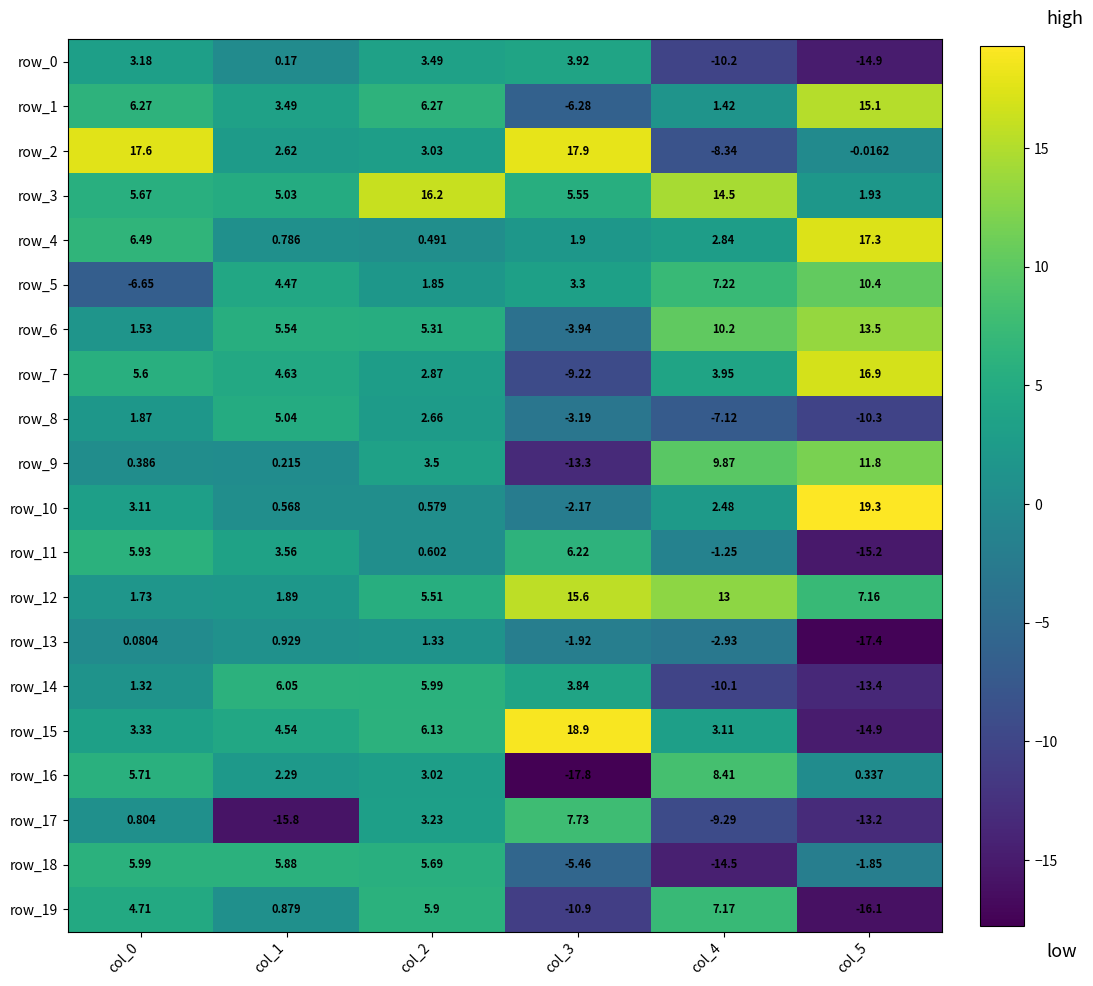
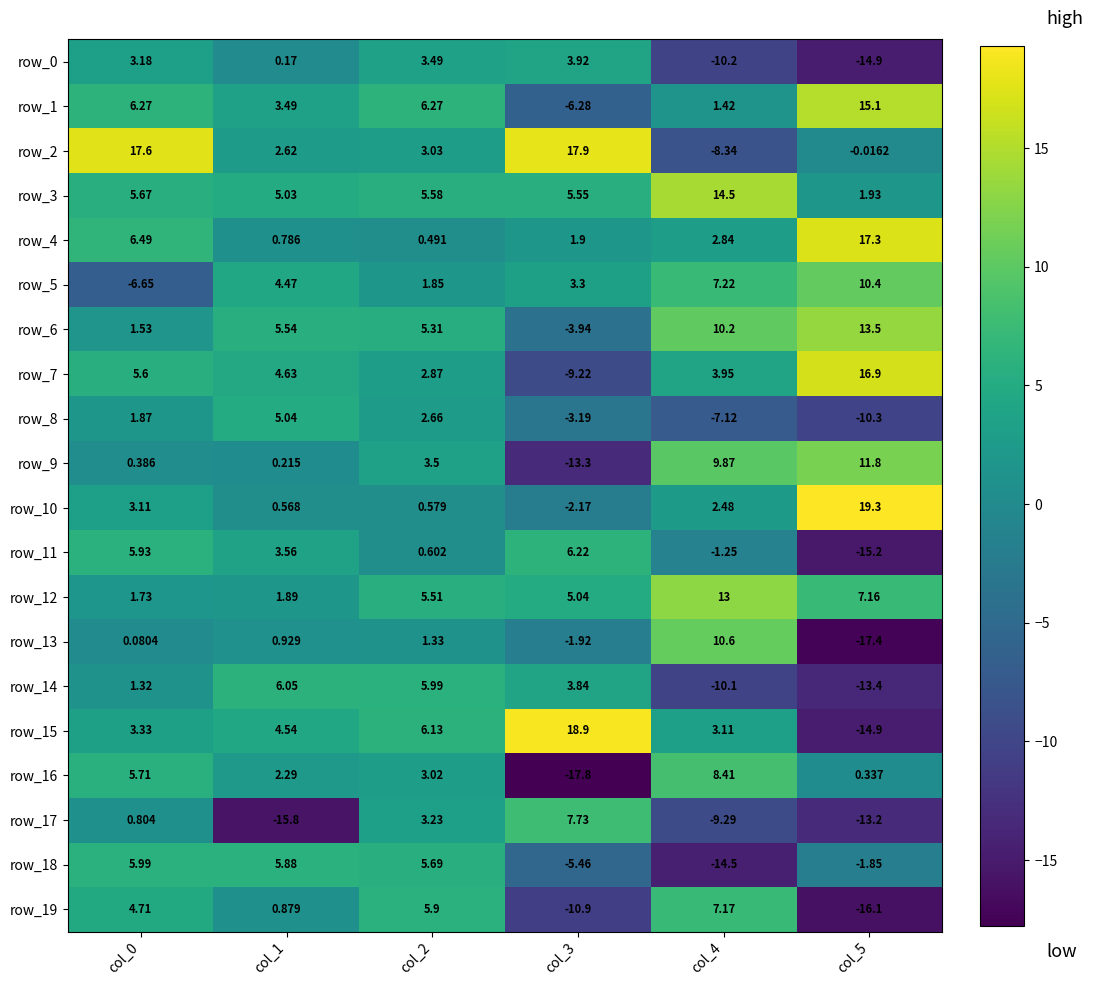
row_3, col_2: 16.2 -> 5.58
row_12, col_3: 15.6 -> 5.04
row_13, col_4: -2.93 -> 10.6
